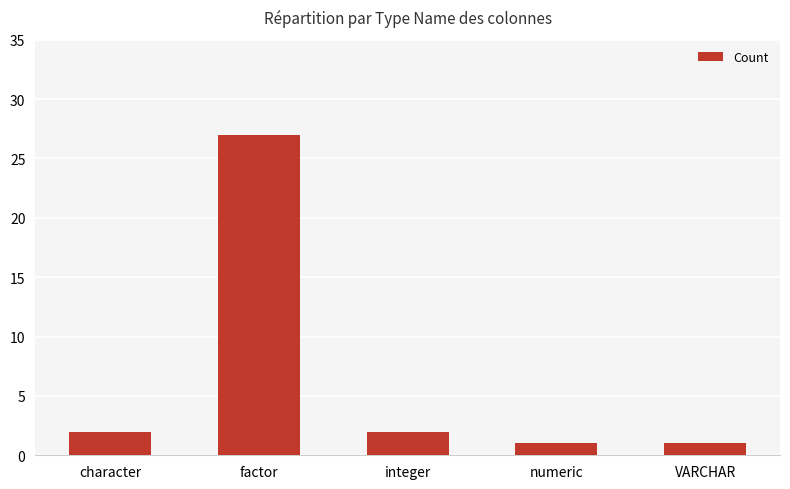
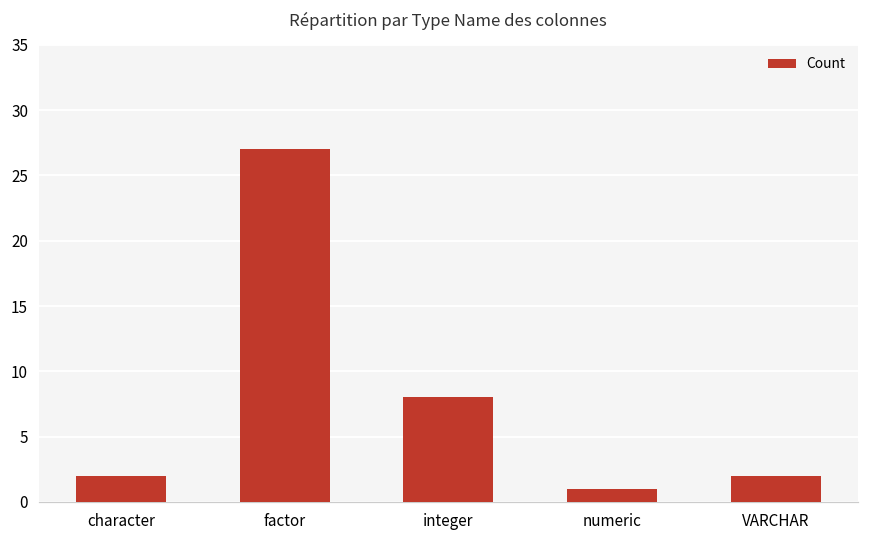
integer: 2 -> 8
VARCHAR: 1 -> 2
